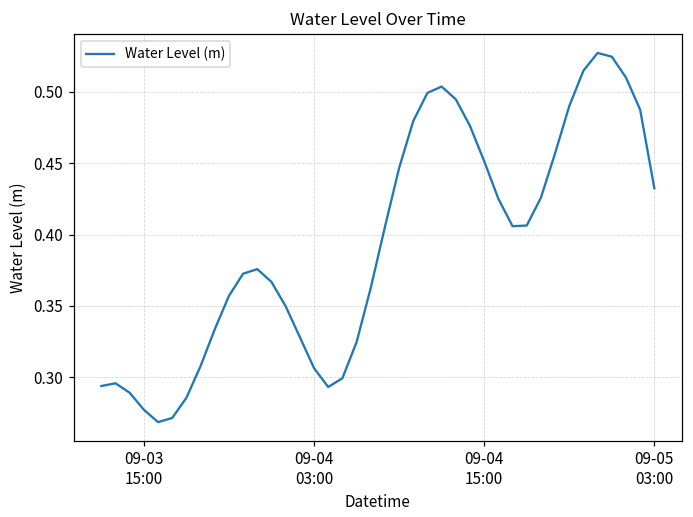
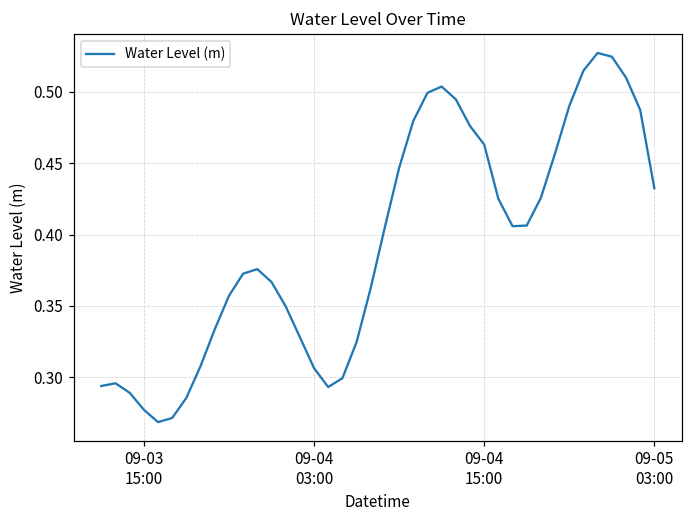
09-04 15:00: 0.451 -> 0.463
